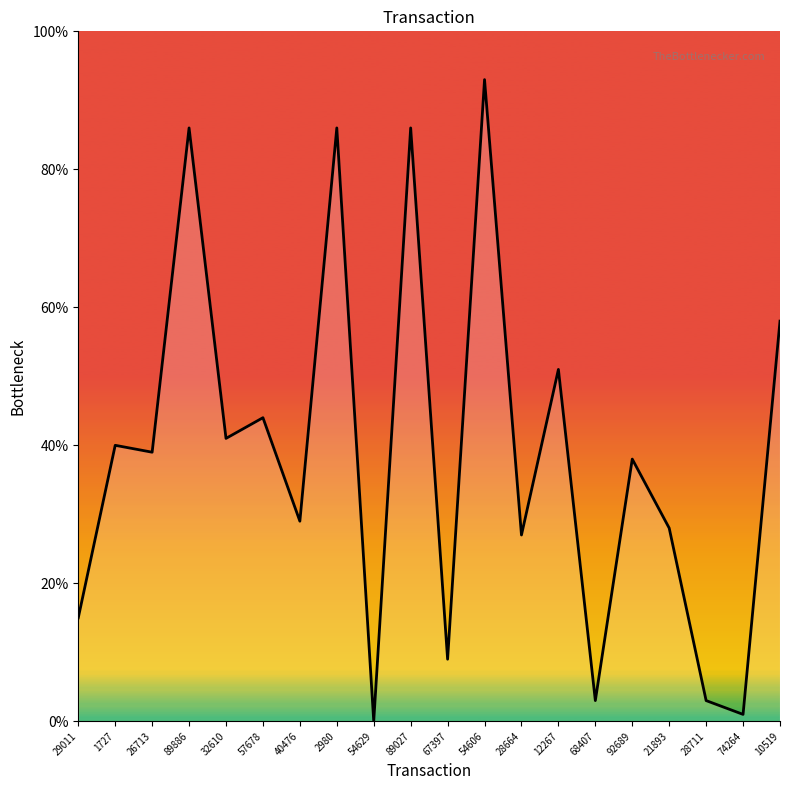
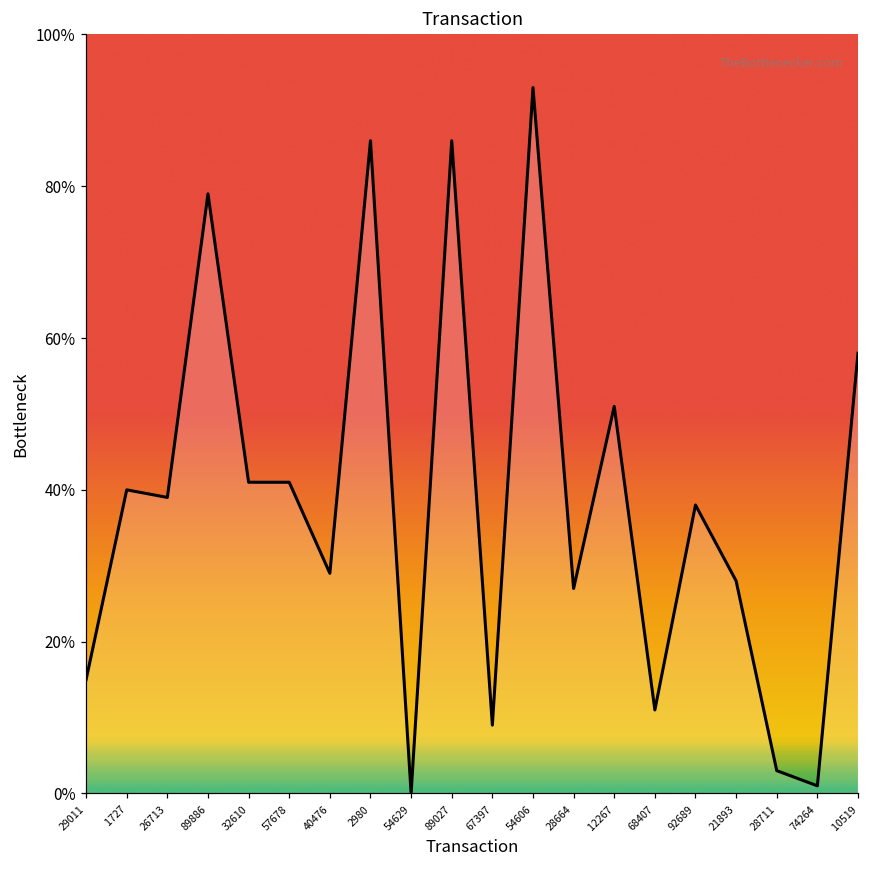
89886: 86% -> 79%
57678: 44% -> 41%
68407: 3% -> 11%
